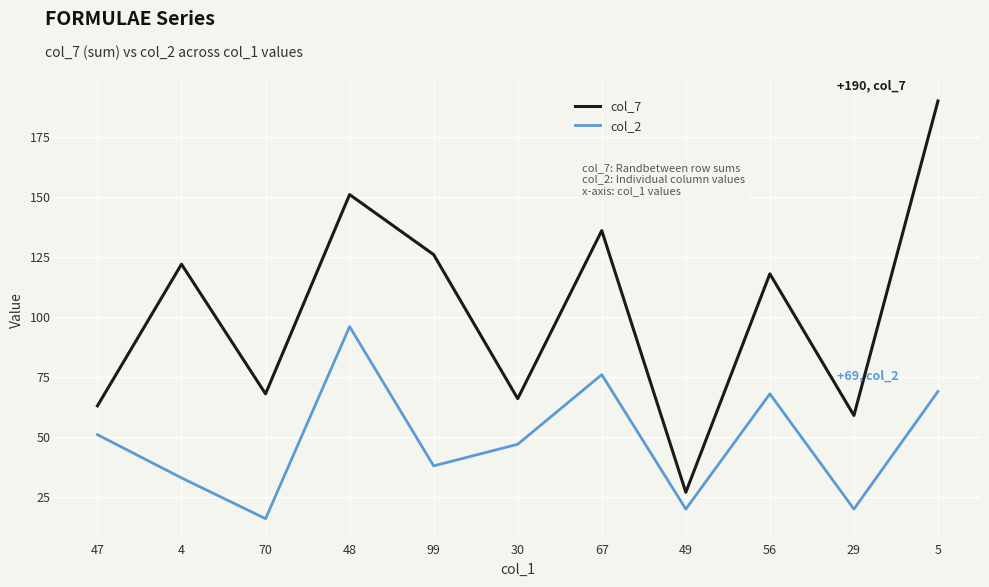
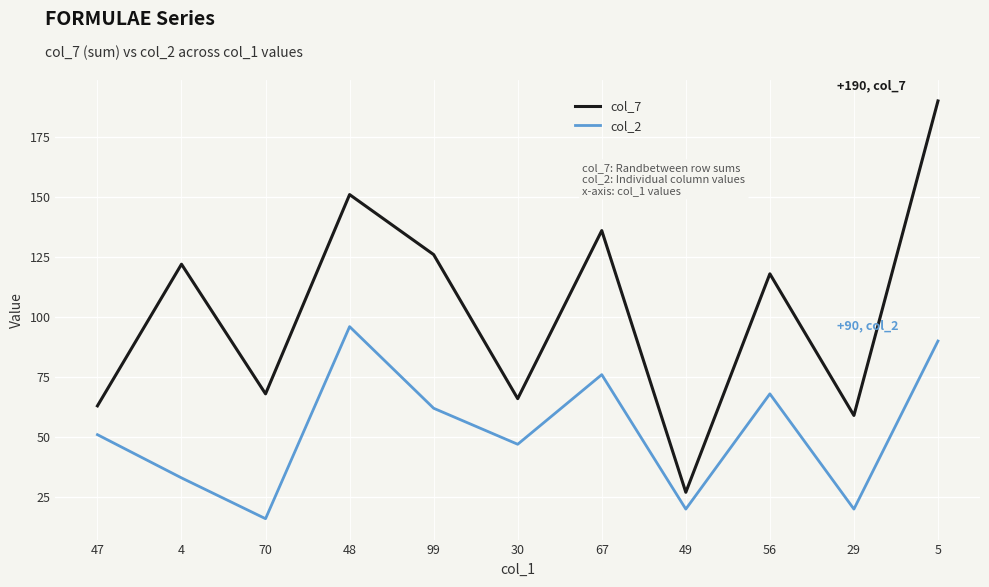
col_2, 99: 38 -> 62
col_2, 5: +69, -> +90,
